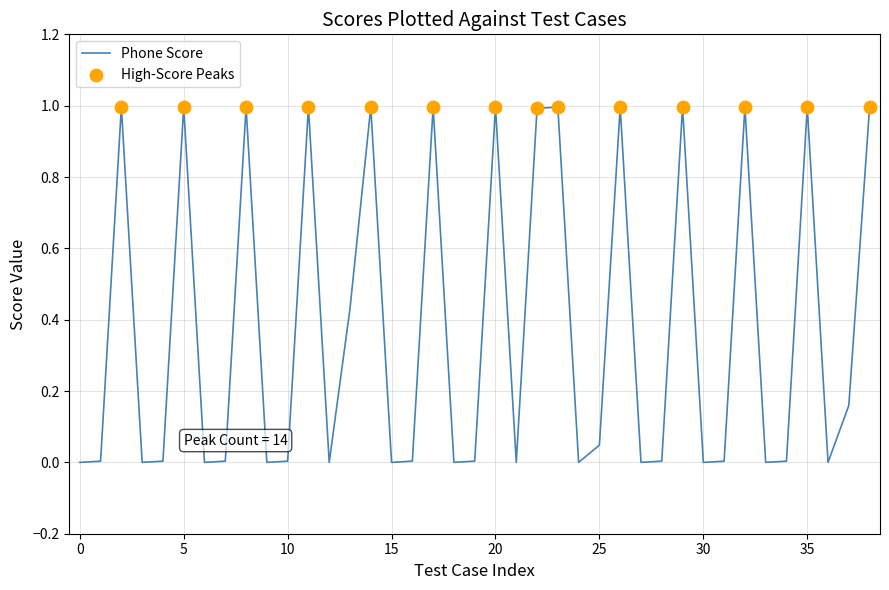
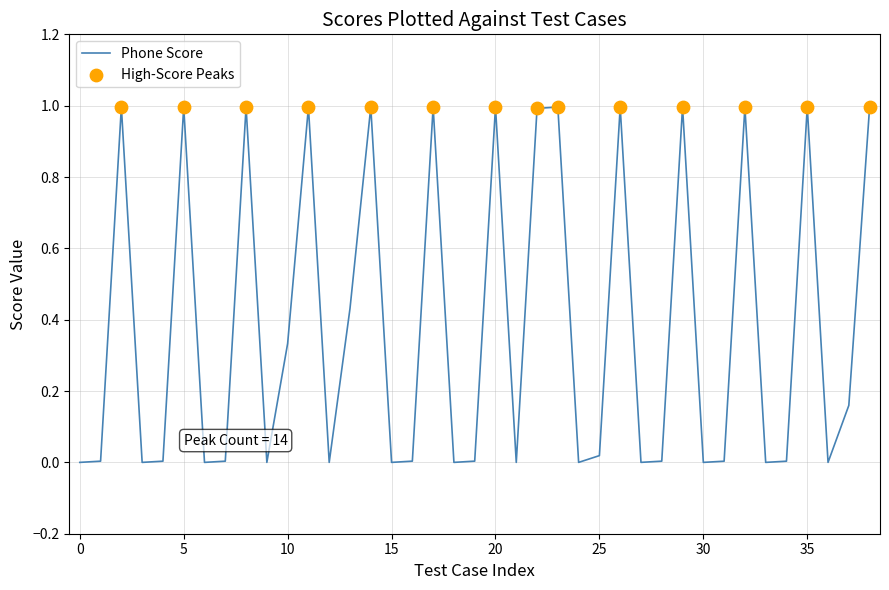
Phone Score, 10: 0.00 -> 0.33
Phone Score, 25: 0.05 -> 0.02
